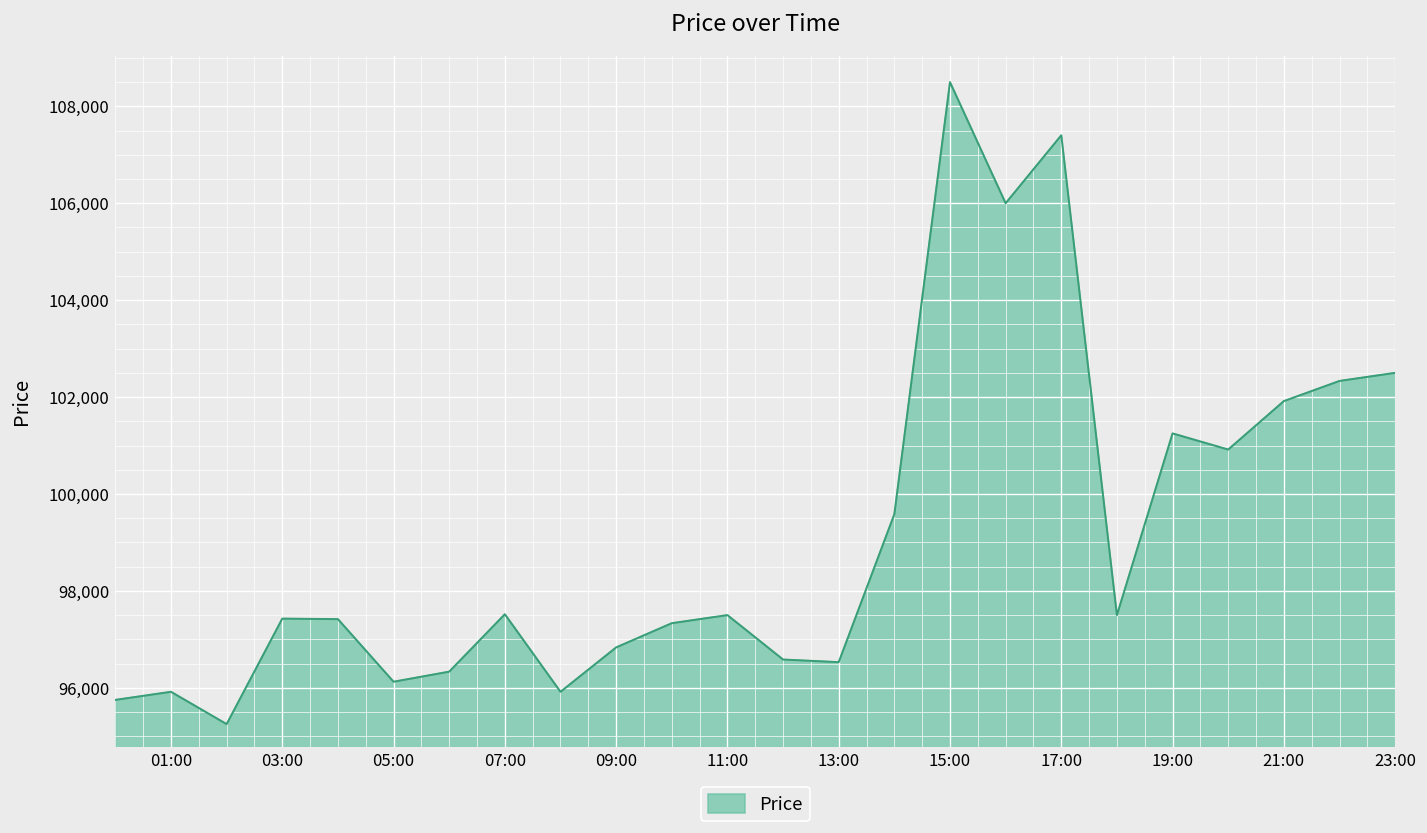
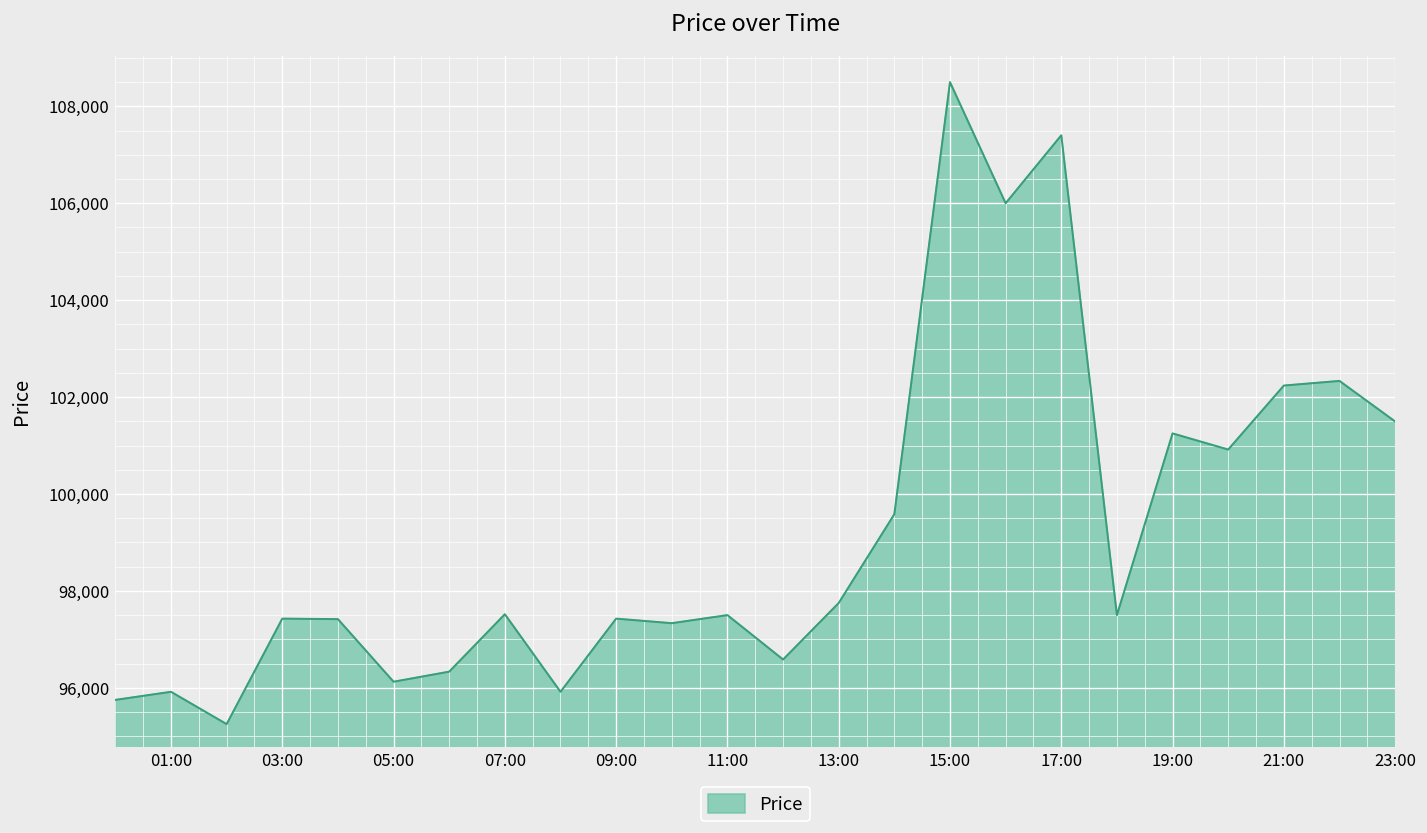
09:00: 96,800 -> 97,400
13:00: 96,500 -> 97,800
21:00: 101,900 -> 102,200
23:00: 102,500 -> 101,500
